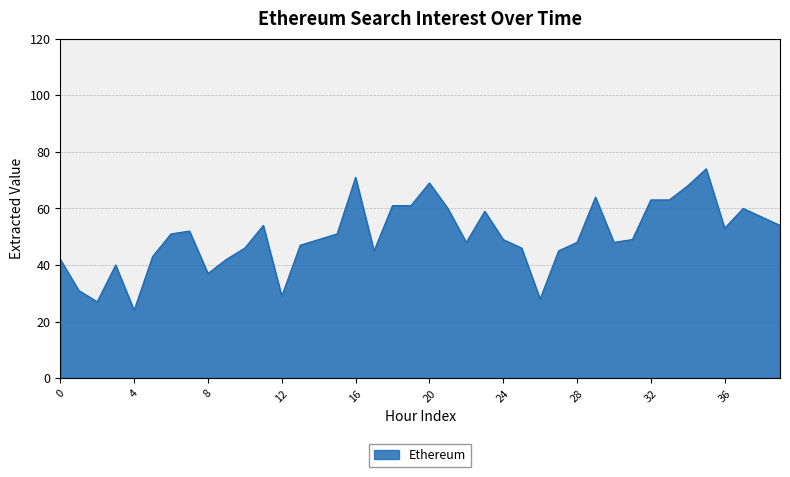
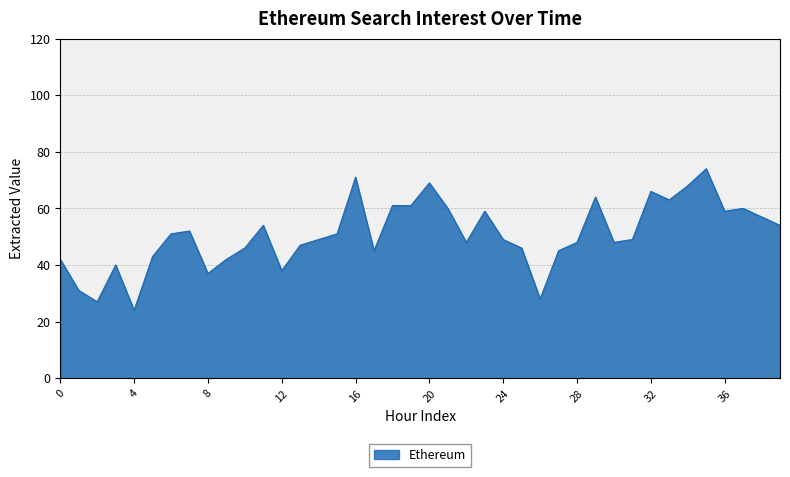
12: 29 -> 38
32: 63 -> 66
36: 53 -> 59
